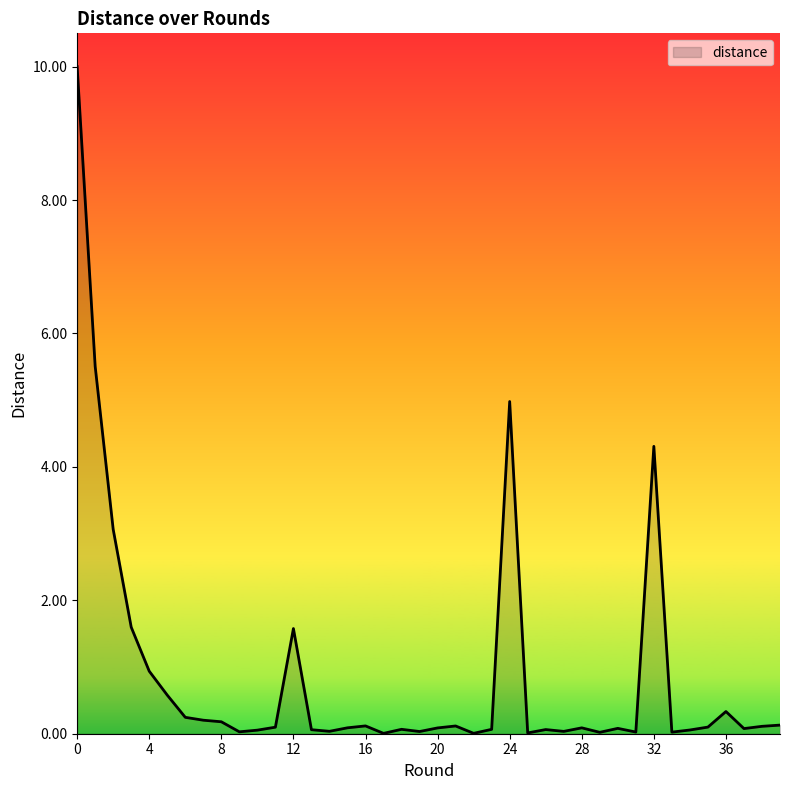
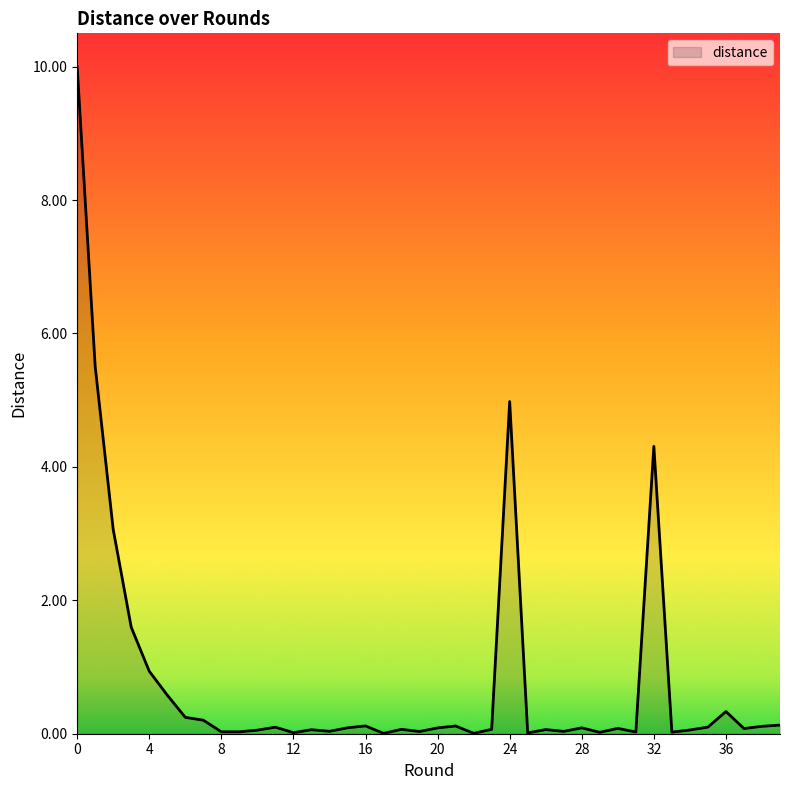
8: 0.2 -> 0.0
12: 1.6 -> 0.0
